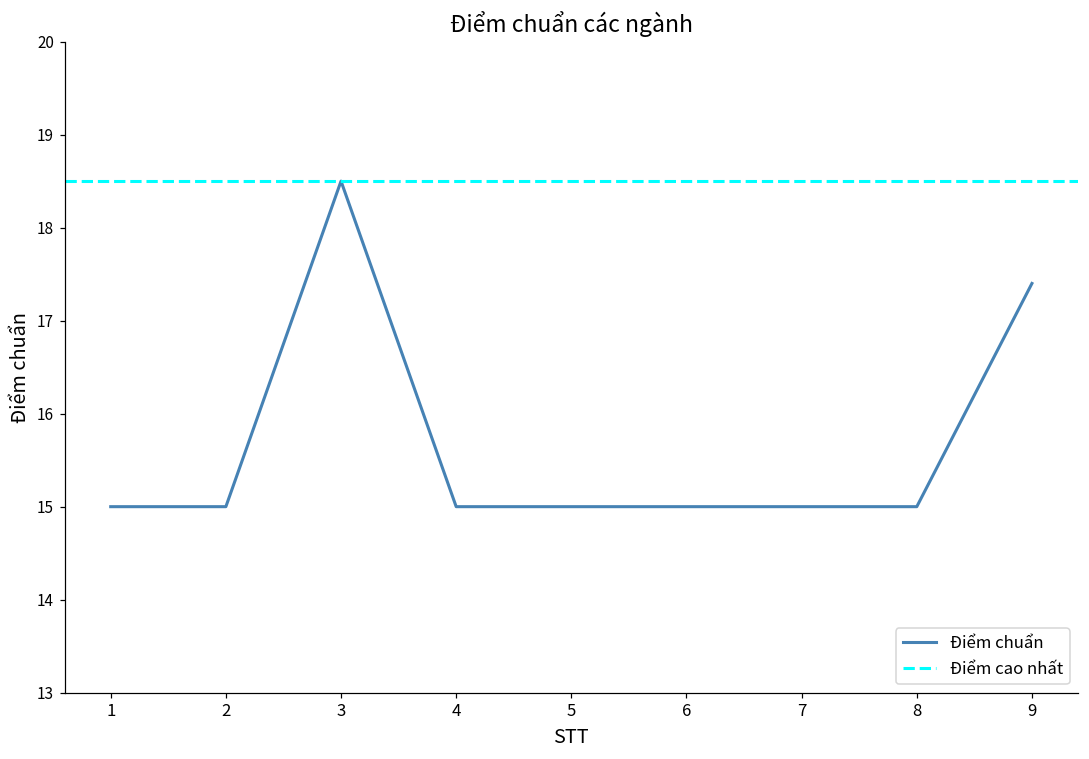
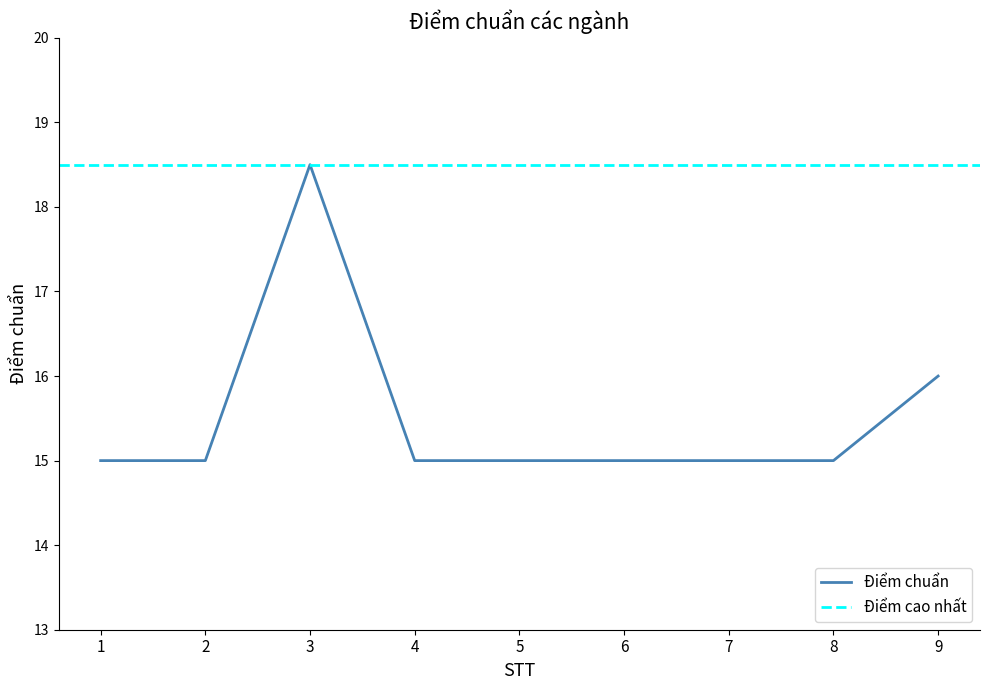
9: 17.4 -> 16.0
